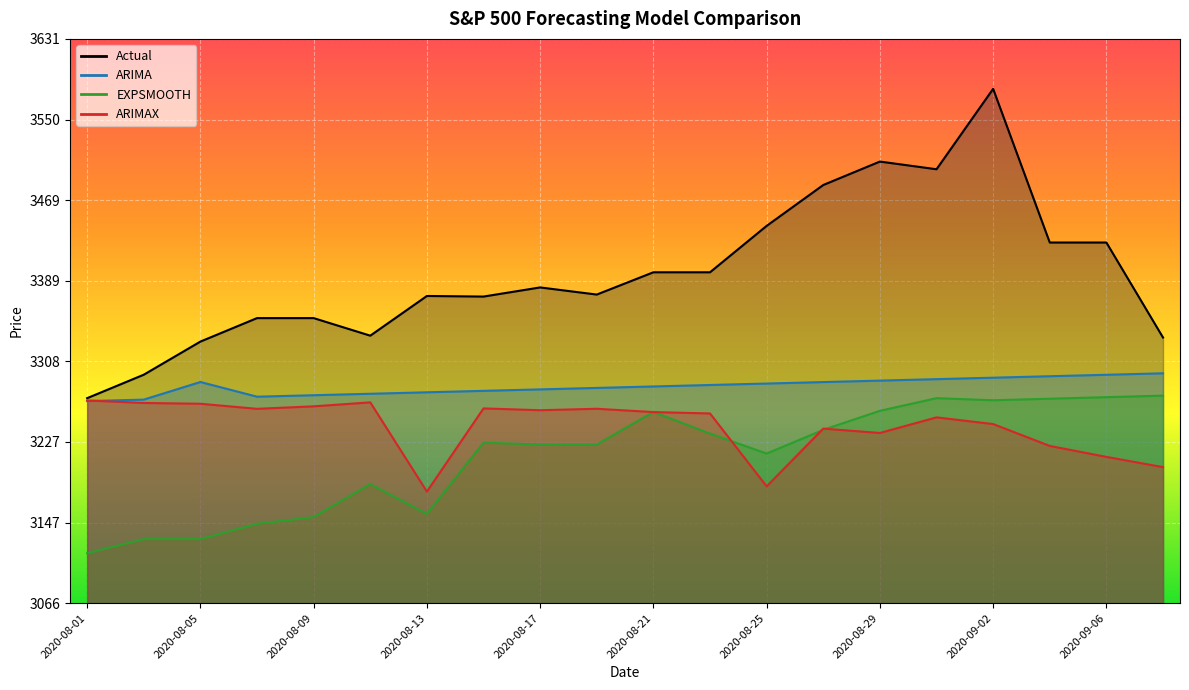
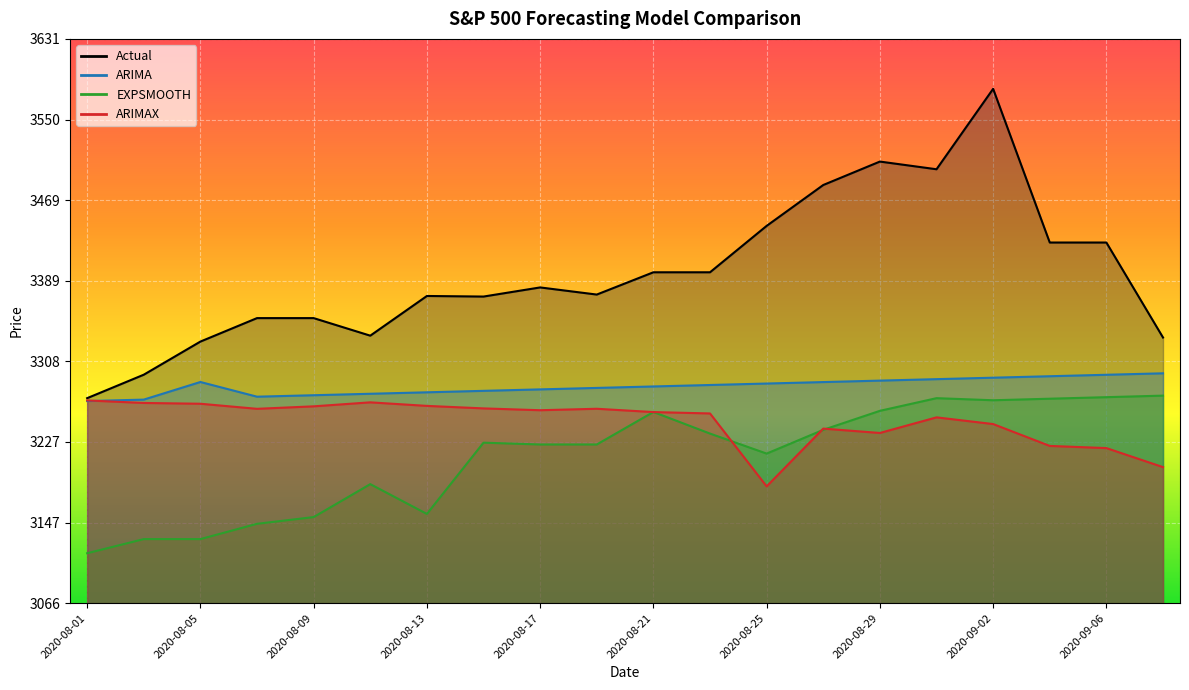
ARIMAX, 2020-08-13: 3180 -> 3260
ARIMAX, 2020-09-06: 3210 -> 3220
